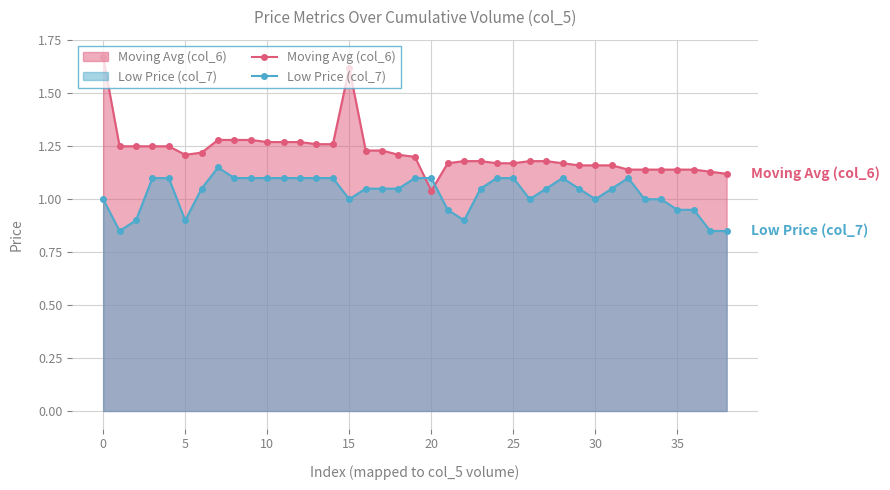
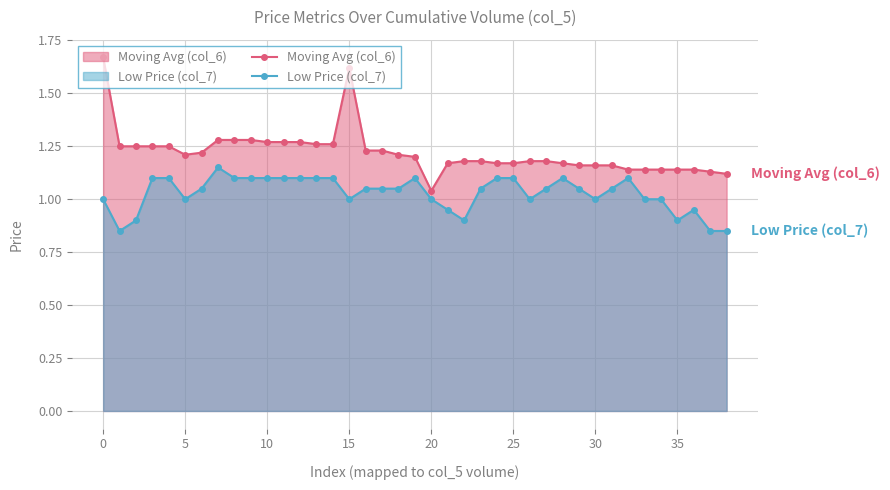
Low Price (col_7), 5: 0.9 -> 1.0
Low Price (col_7), 20: 1.1 -> 1.0
Low Price (col_7), 35: 0.95 -> 0.90
